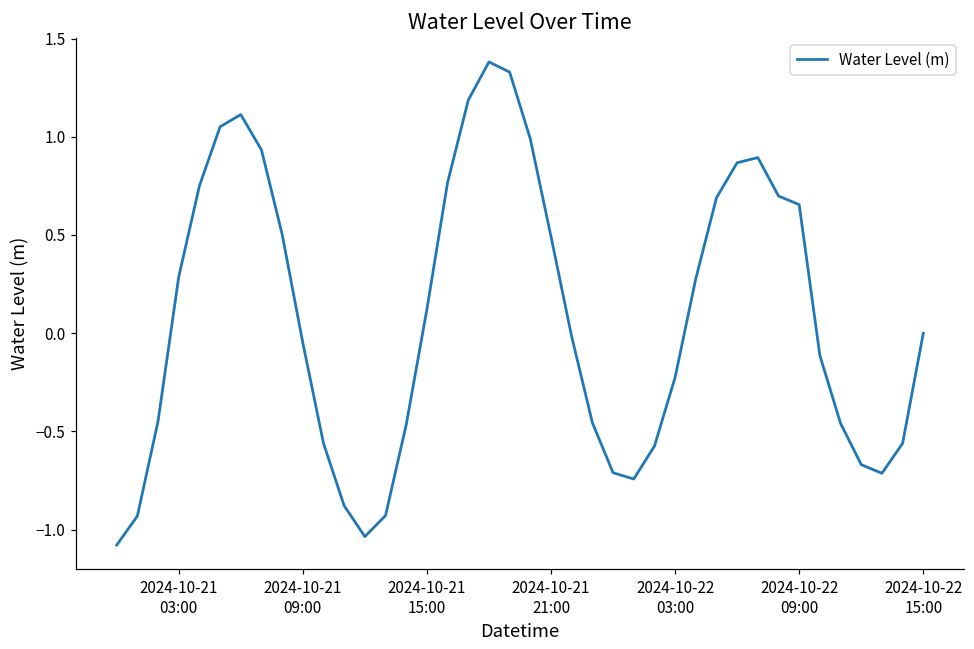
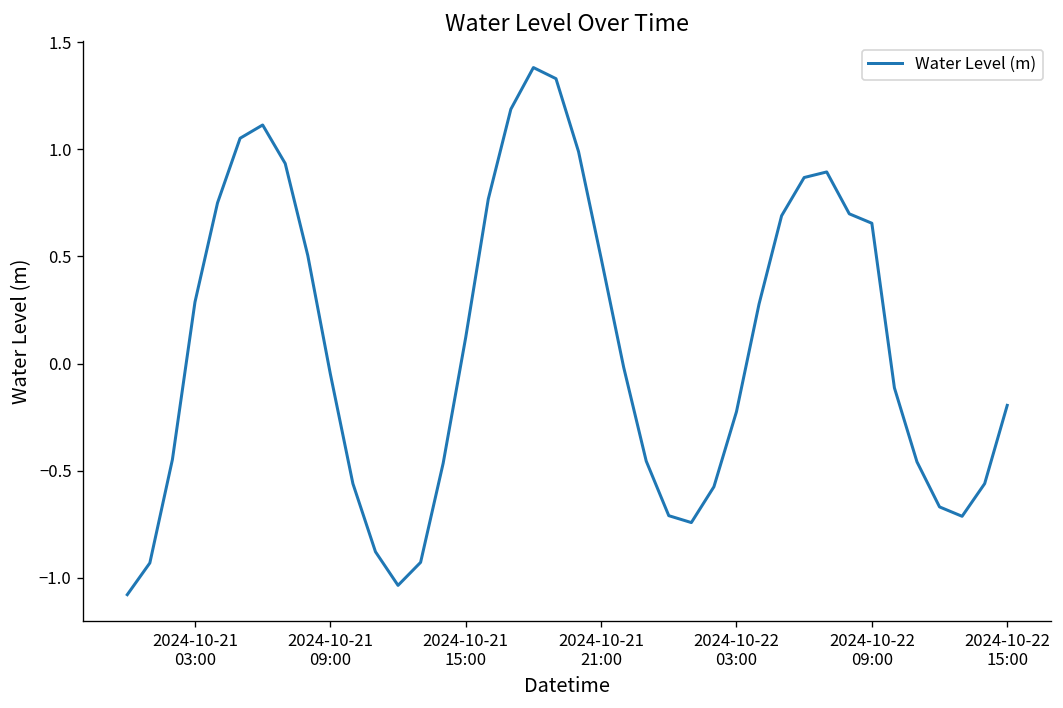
2024-10-22 15:00: 0.00 -> -0.20
